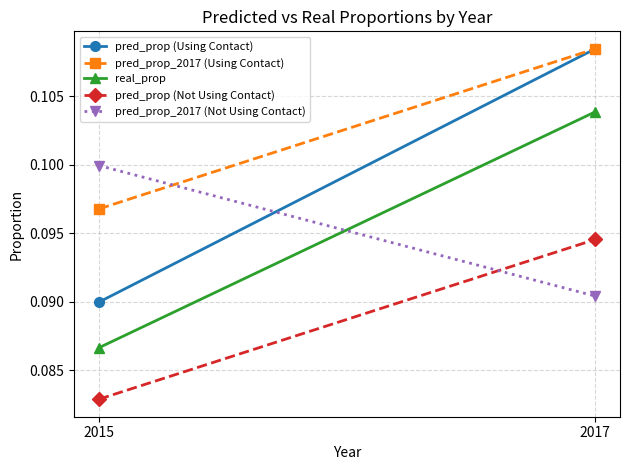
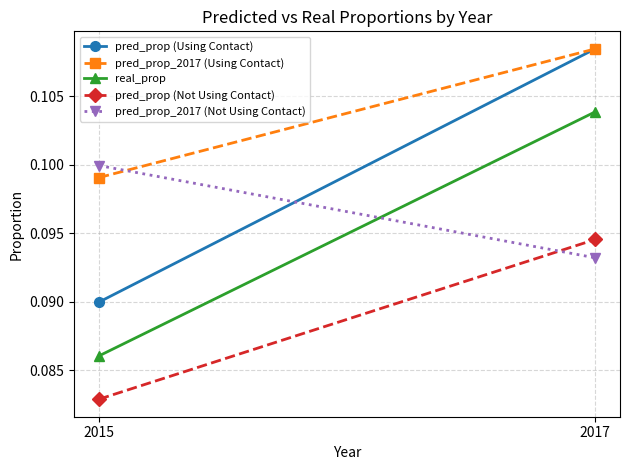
pred_prop_2017 (Using Contact), 2015: 0.0968 -> 0.0991
real_prop, 2015: 0.0866 -> 0.0860
pred_prop_2017 (Not Using Contact), 2017: 0.0904 -> 0.0932
